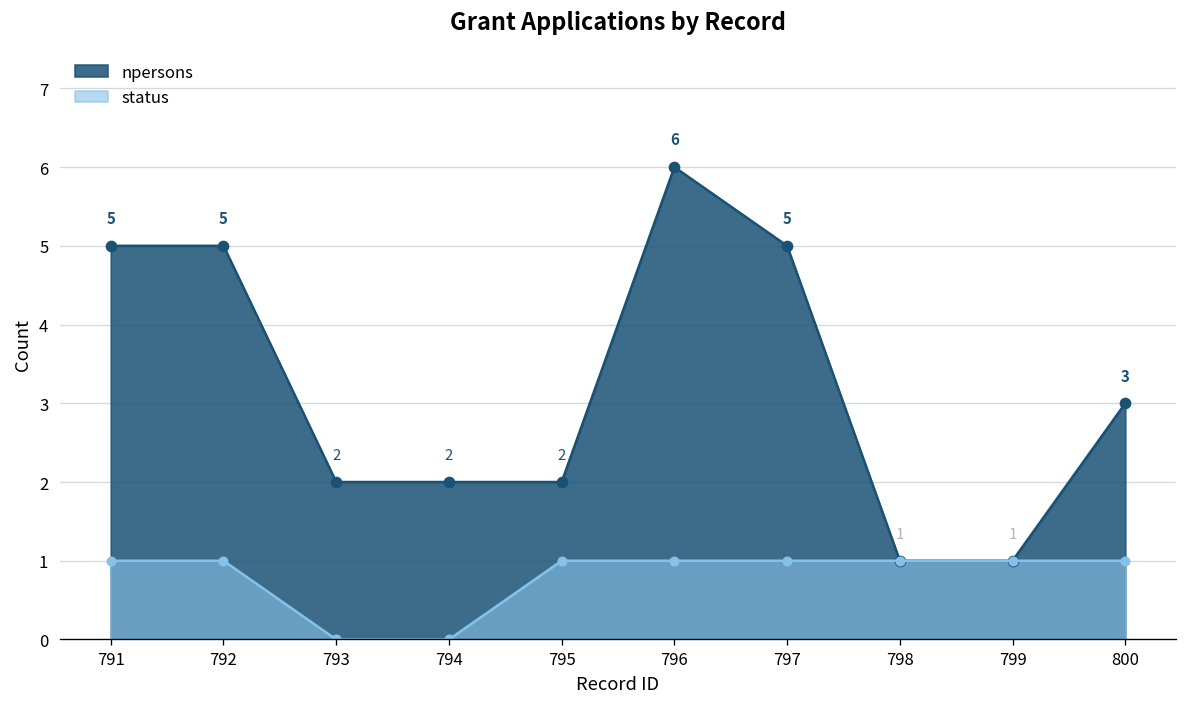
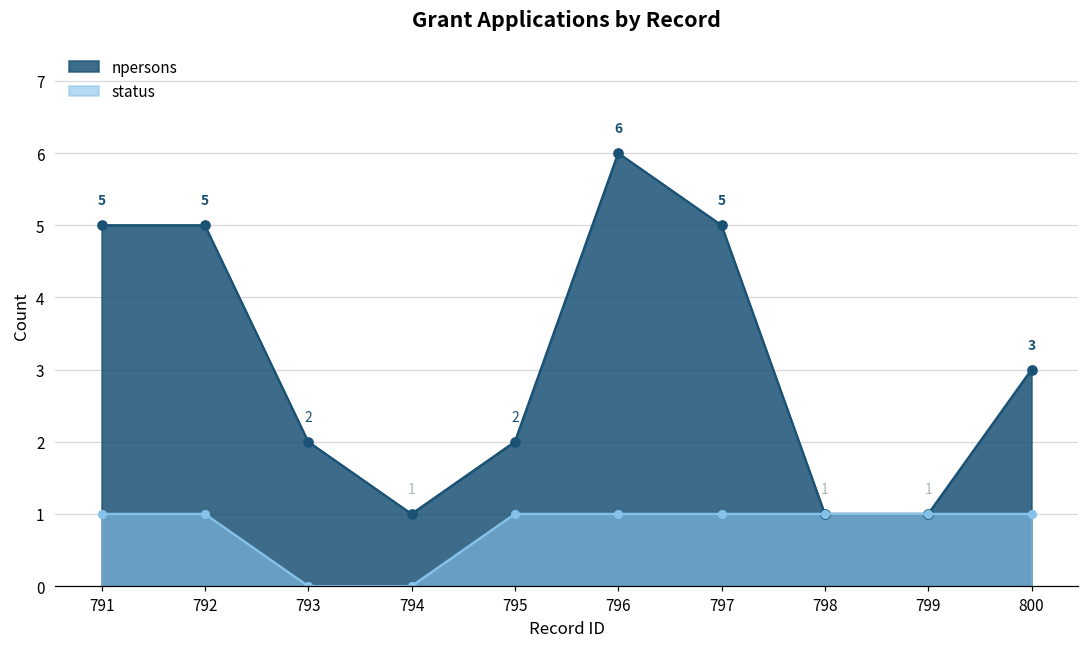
npersons, 794: 2 -> 1
